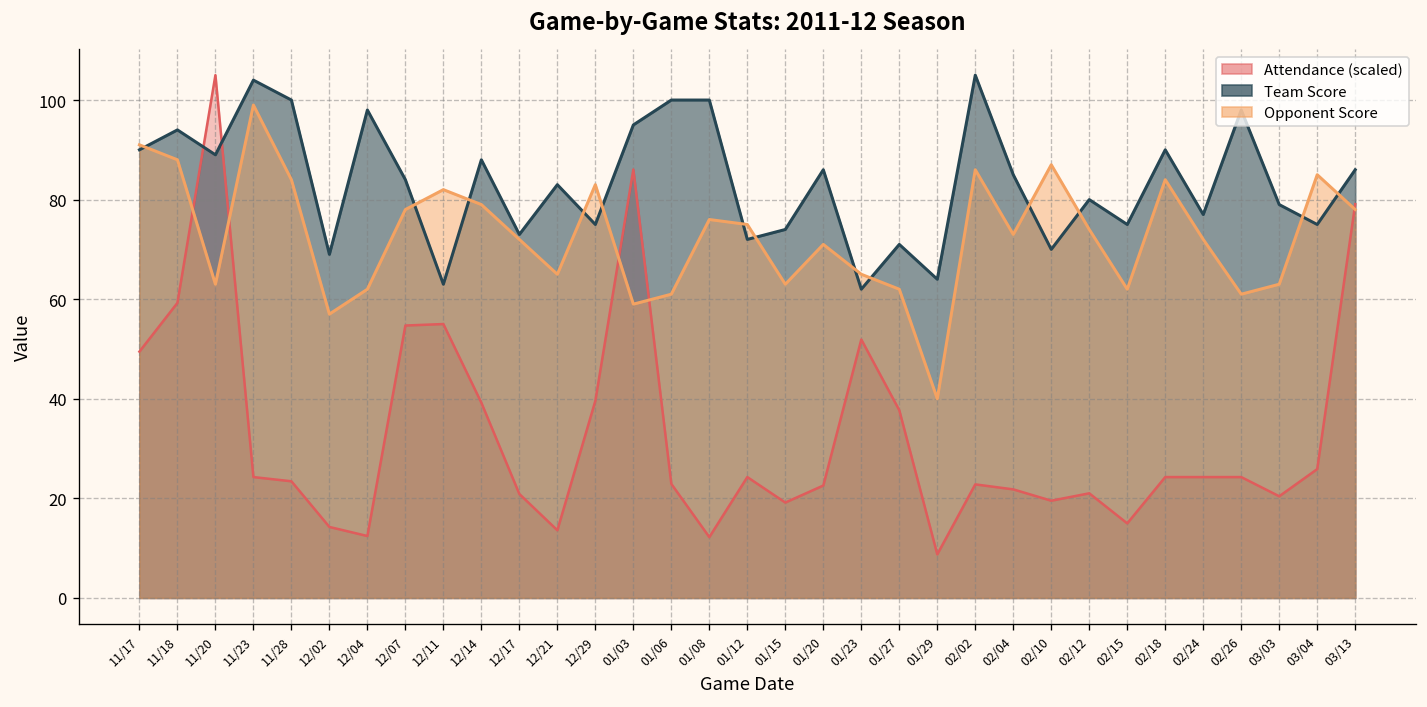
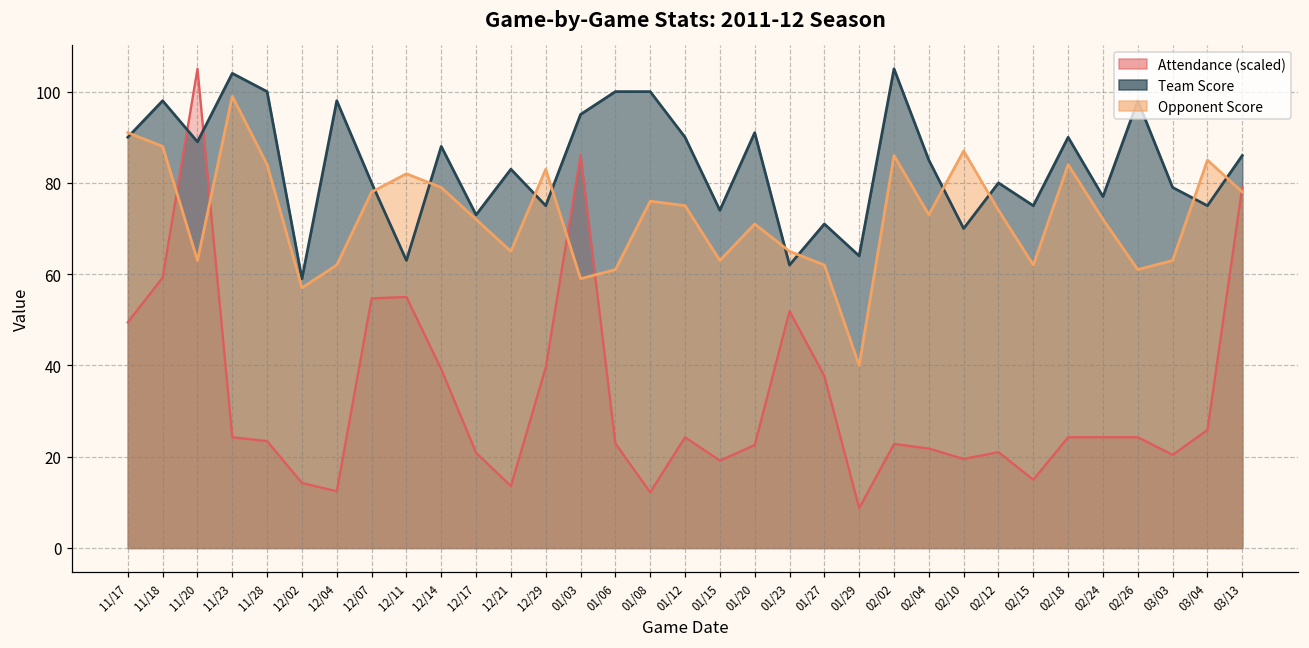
Team Score, 11/18: 94 -> 98
Team Score, 12/02: 69 -> 59
Team Score, 12/07: 84 -> 80
Team Score, 01/12: 72 -> 90
Team Score, 01/20: 86 -> 91
